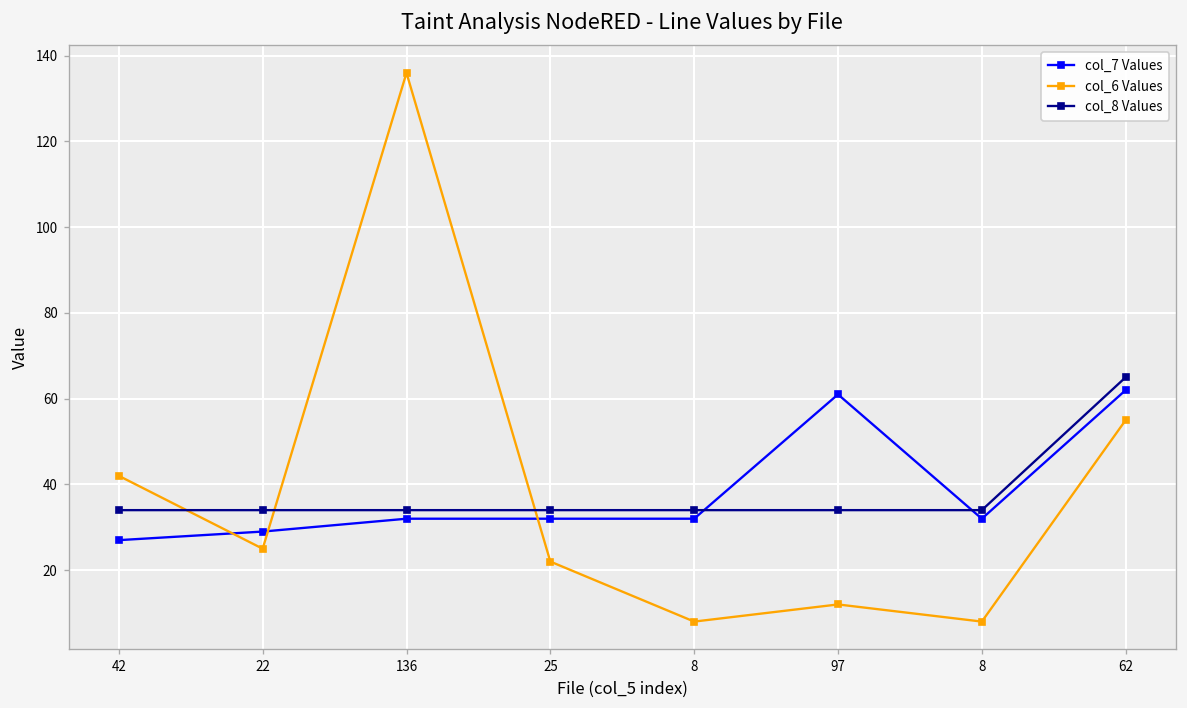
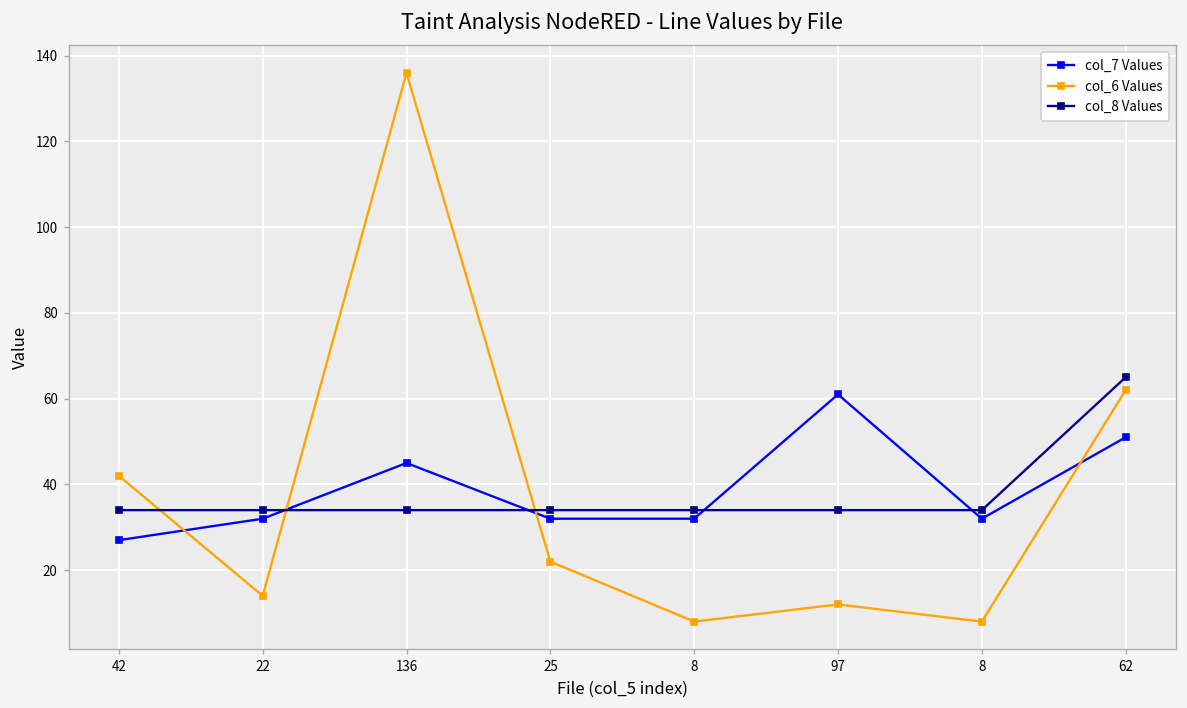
col_7 Values, 22: 29 -> 32
col_6 Values, 22: 25 -> 14
col_7 Values, 136: 32 -> 45
col_7 Values, 62: 62 -> 51
col_6 Values, 62: 55 -> 62
